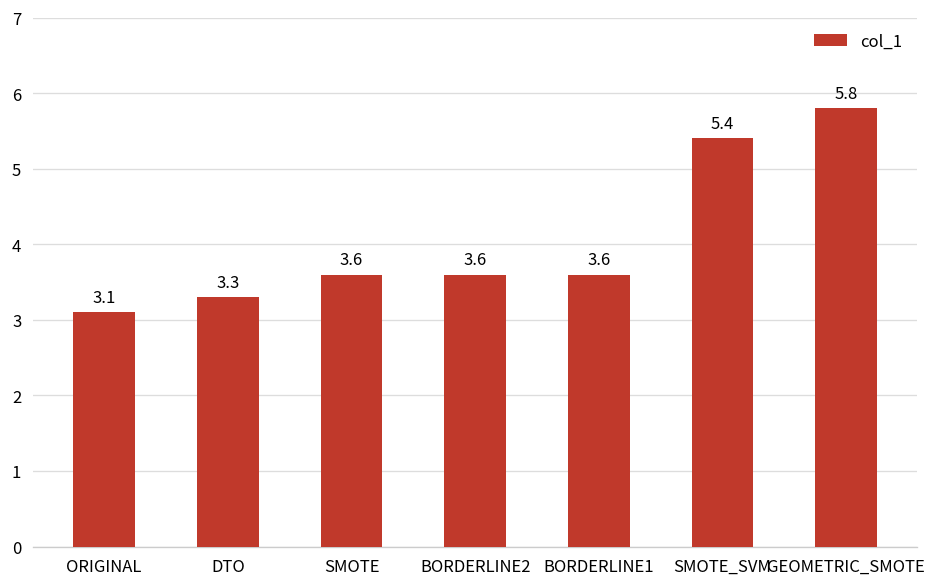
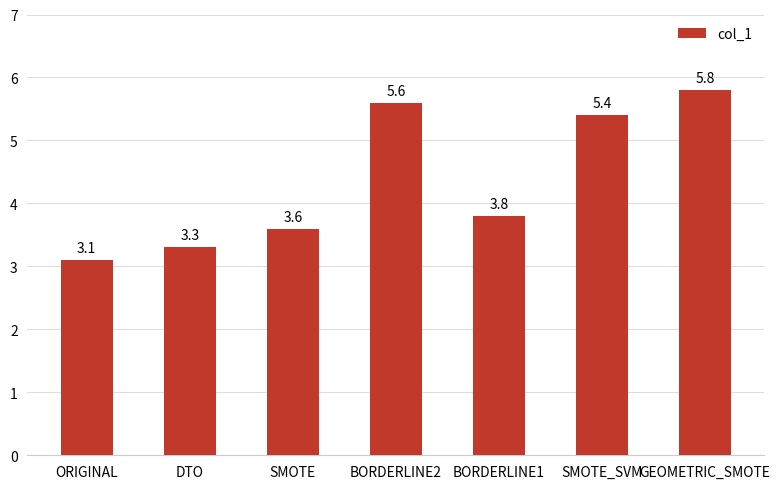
BORDERLINE2: 3.6 -> 5.6
BORDERLINE1: 3.6 -> 3.8
